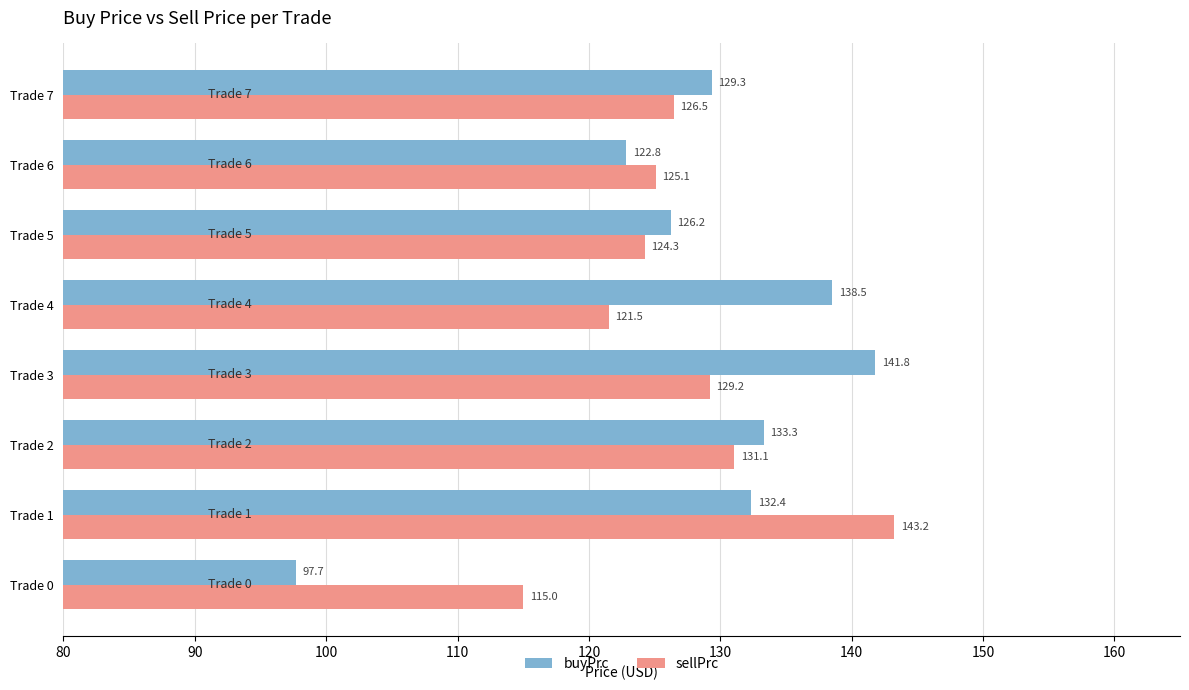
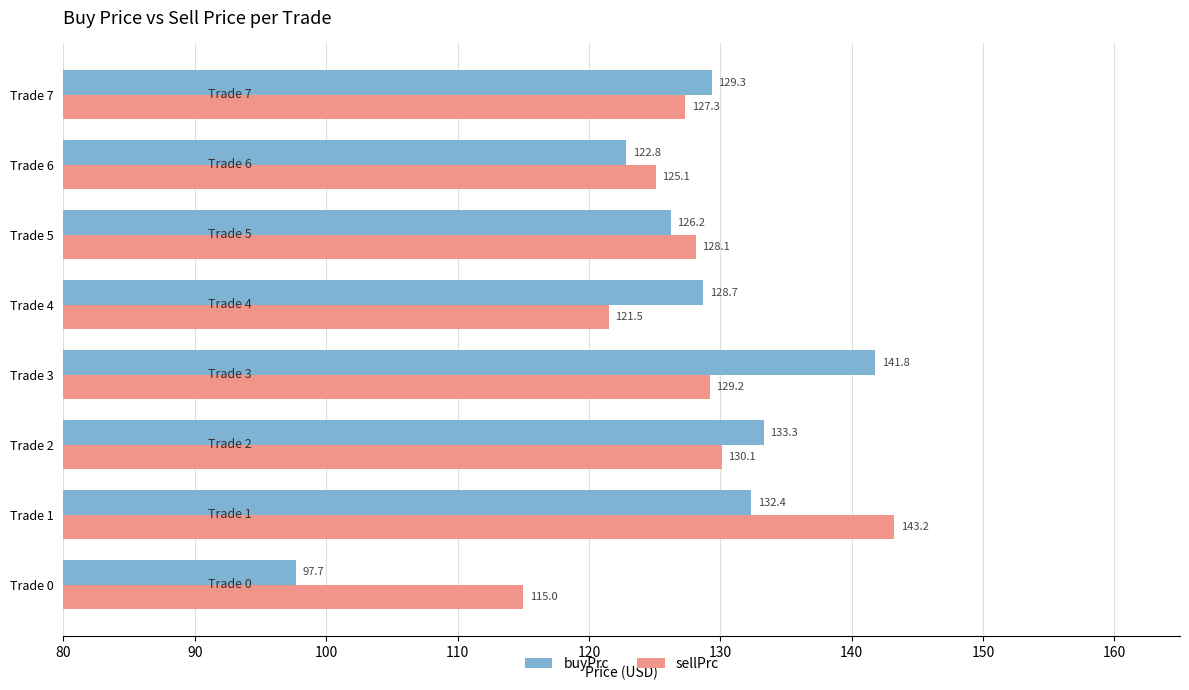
sellPrc, Trade 7: 126.5 -> 127.3
sellPrc, Trade 5: 124.3 -> 128.1
buyPrc, Trade 4: 138.5 -> 128.7
sellPrc, Trade 2: 131.1 -> 130.1
